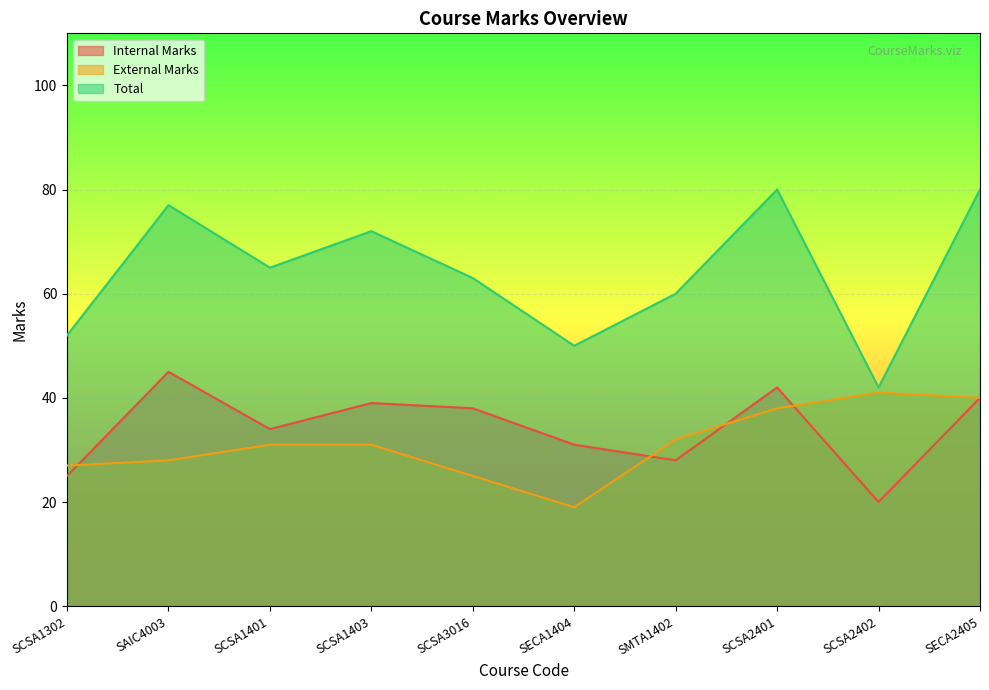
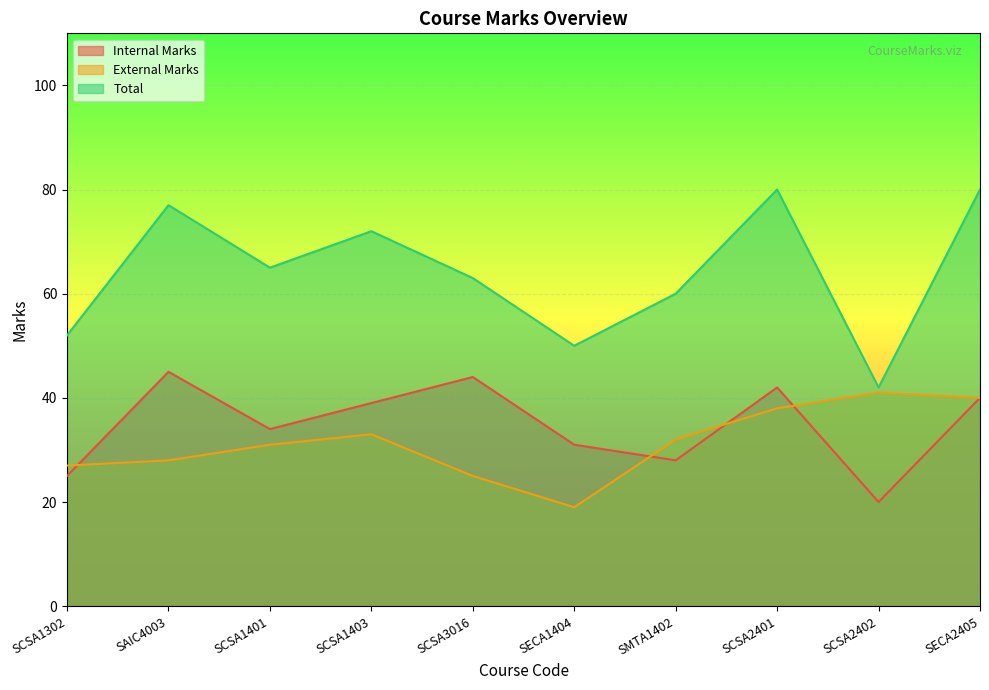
External Marks, SCSA1403: 31 -> 33
Internal Marks, SCSA3016: 38 -> 44
